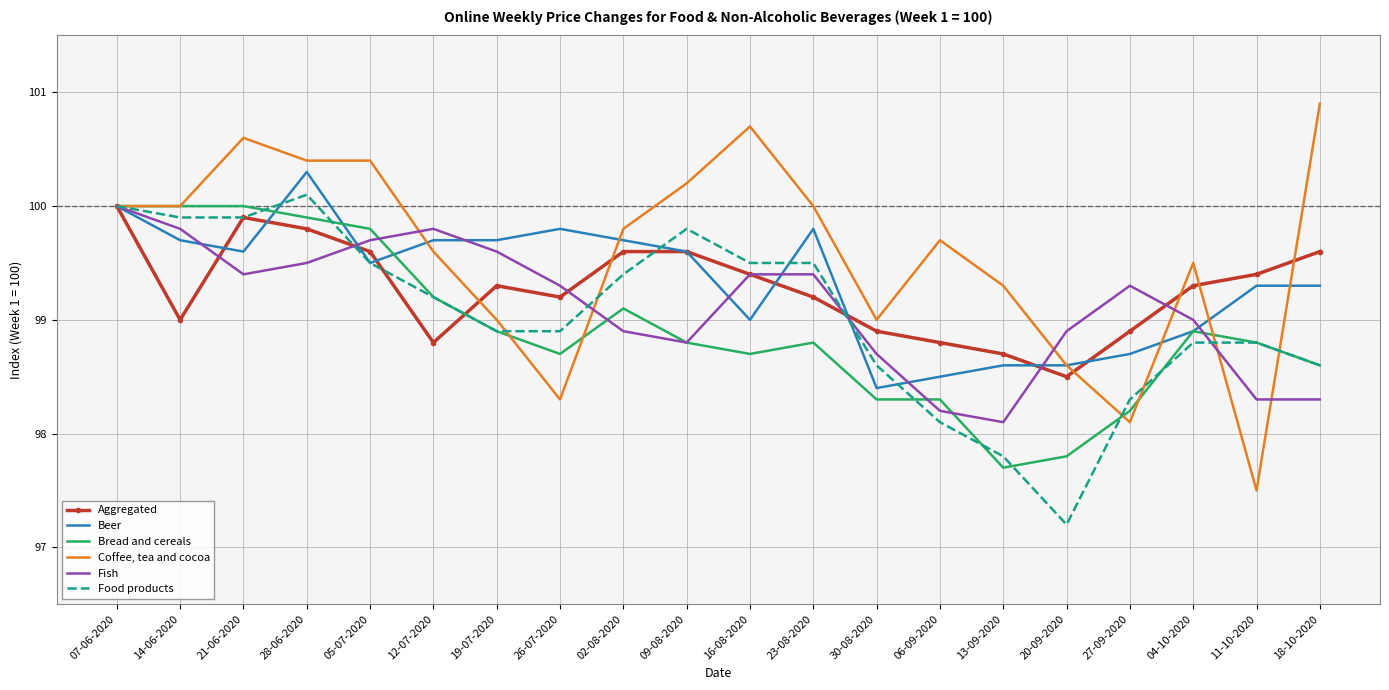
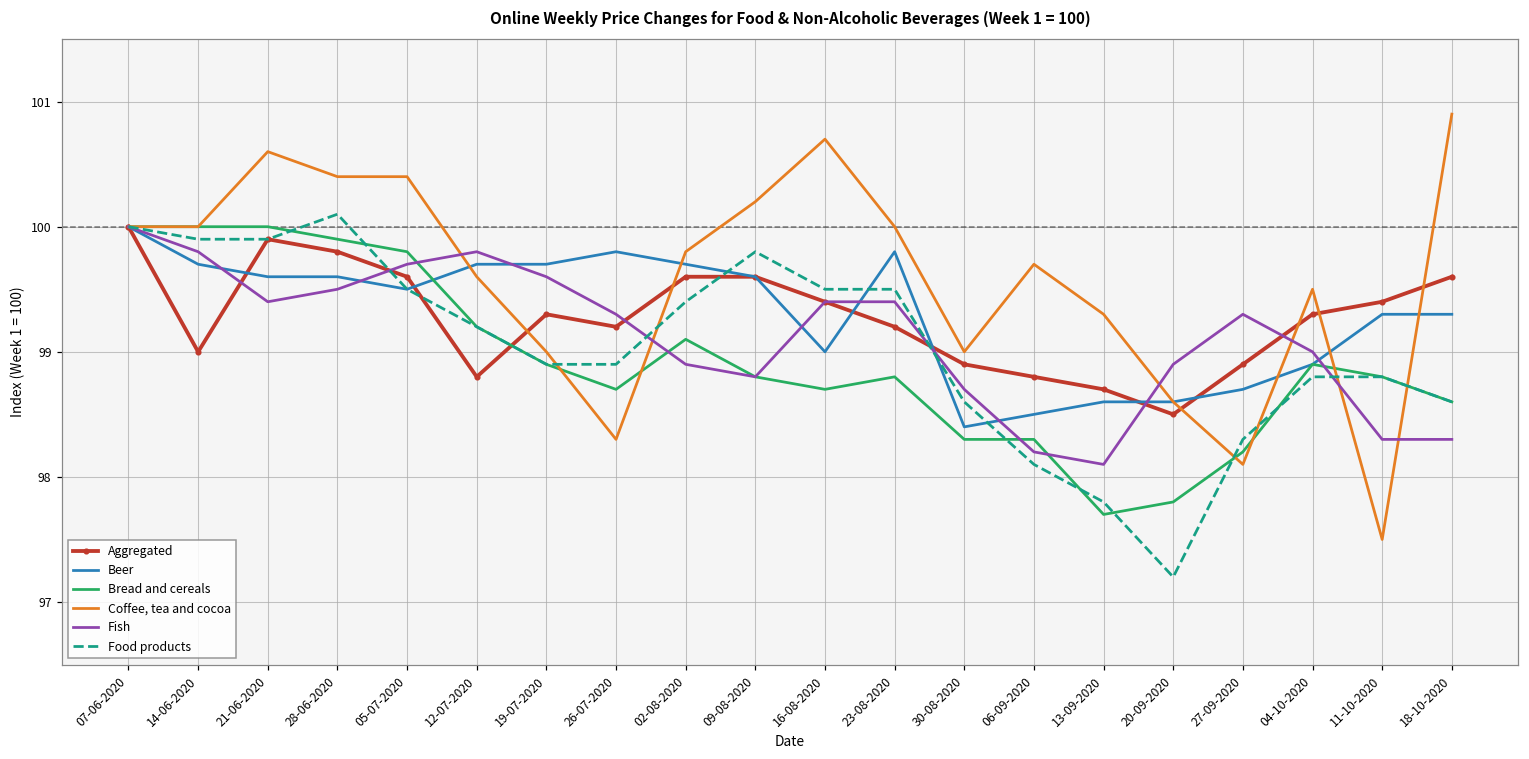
Beer, 28-06-2020: 100.3 -> 99.6
